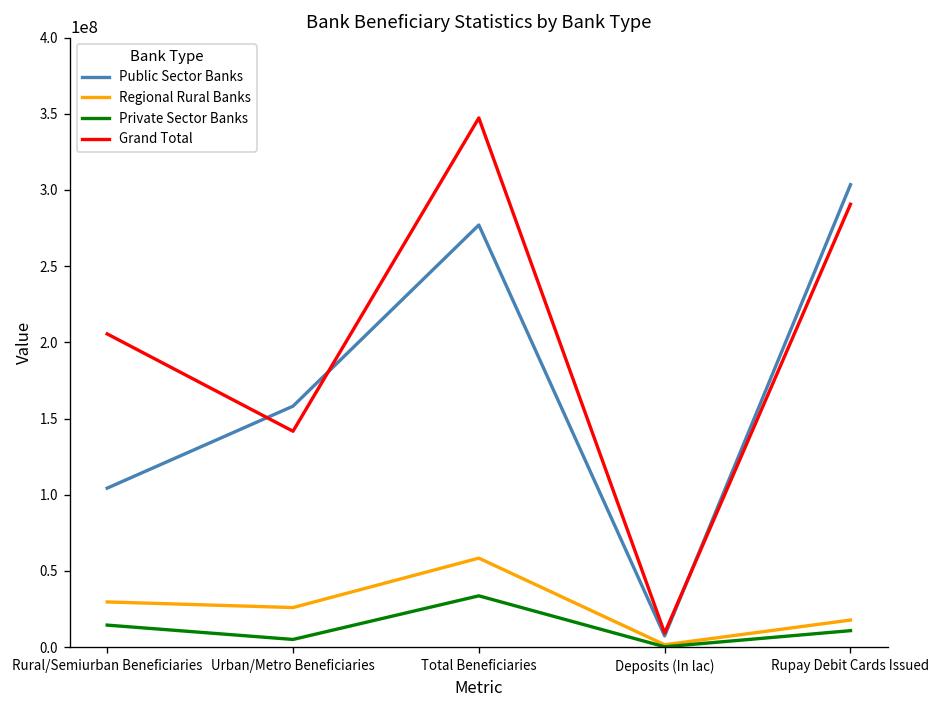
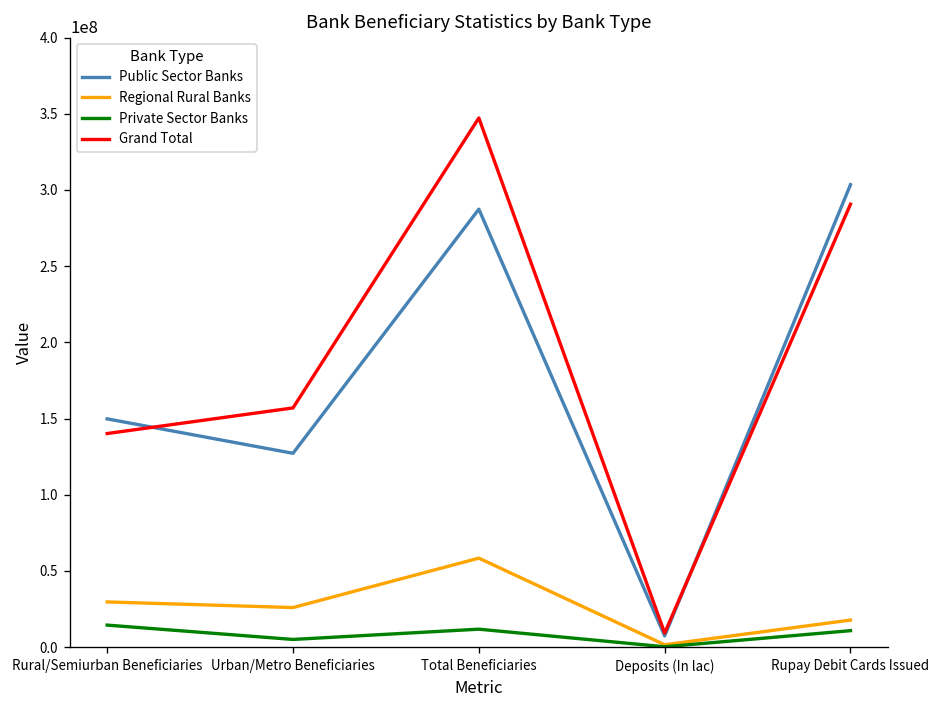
Public Sector Banks, Rural/Semiurban Beneficiaries: 104000000 -> 150000000
Grand Total, Rural/Semiurban Beneficiaries: 206000000 -> 140000000
Public Sector Banks, Urban/Metro Beneficiaries: 158000000 -> 127000000
Grand Total, Urban/Metro Beneficiaries: 142000000 -> 157000000
Public Sector Banks, Total Beneficiaries: 277000000 -> 287000000
Private Sector Banks, Total Beneficiaries: 34000000 -> 12000000
